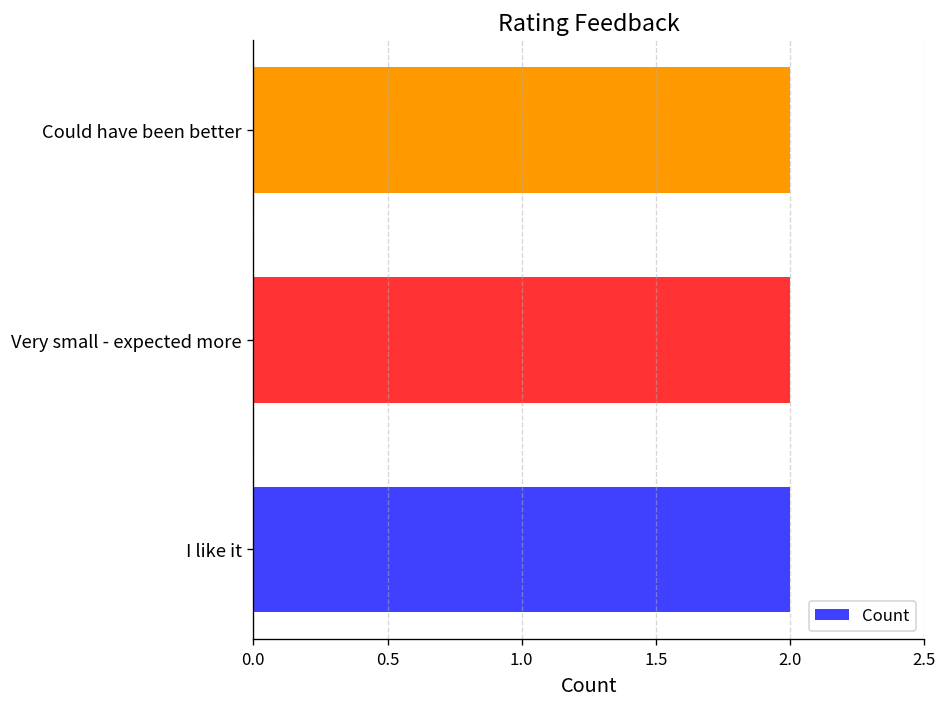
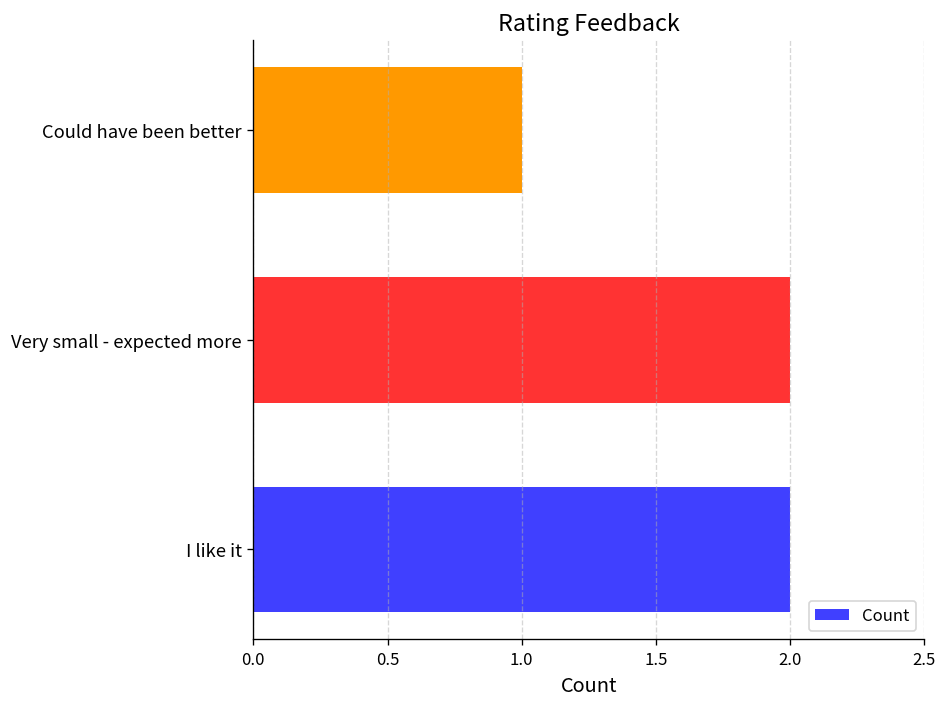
Could have been better: 2 -> 1
